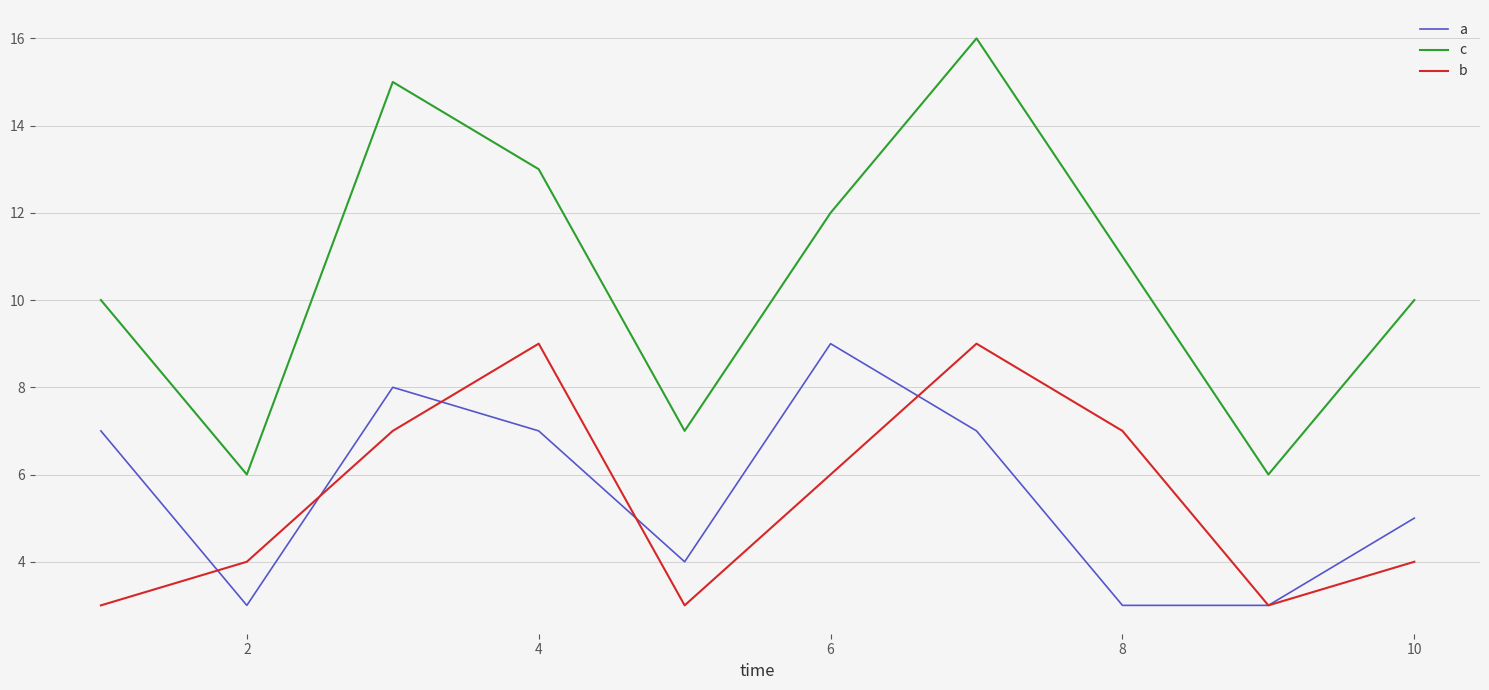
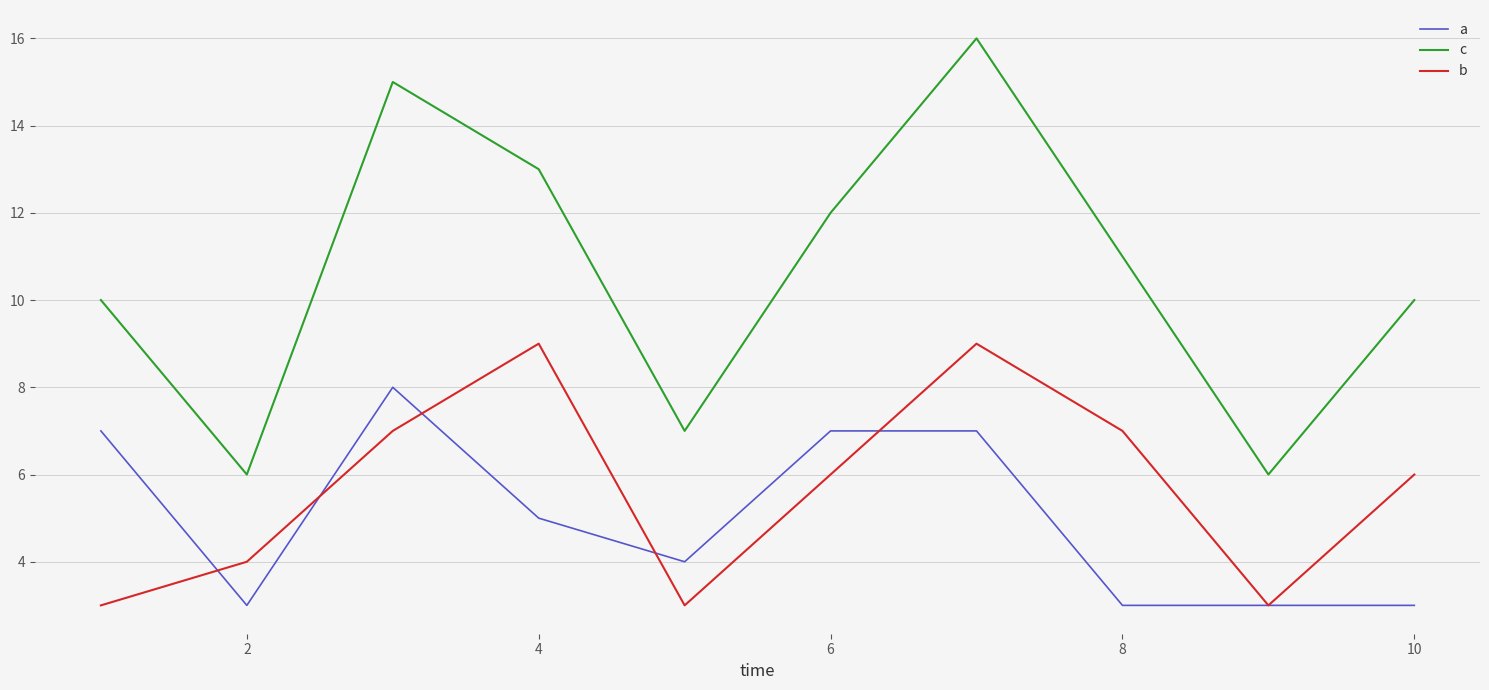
a, 4: 7 -> 5
a, 6: 9 -> 7
a, 10: 5 -> 3
b, 10: 4 -> 6
